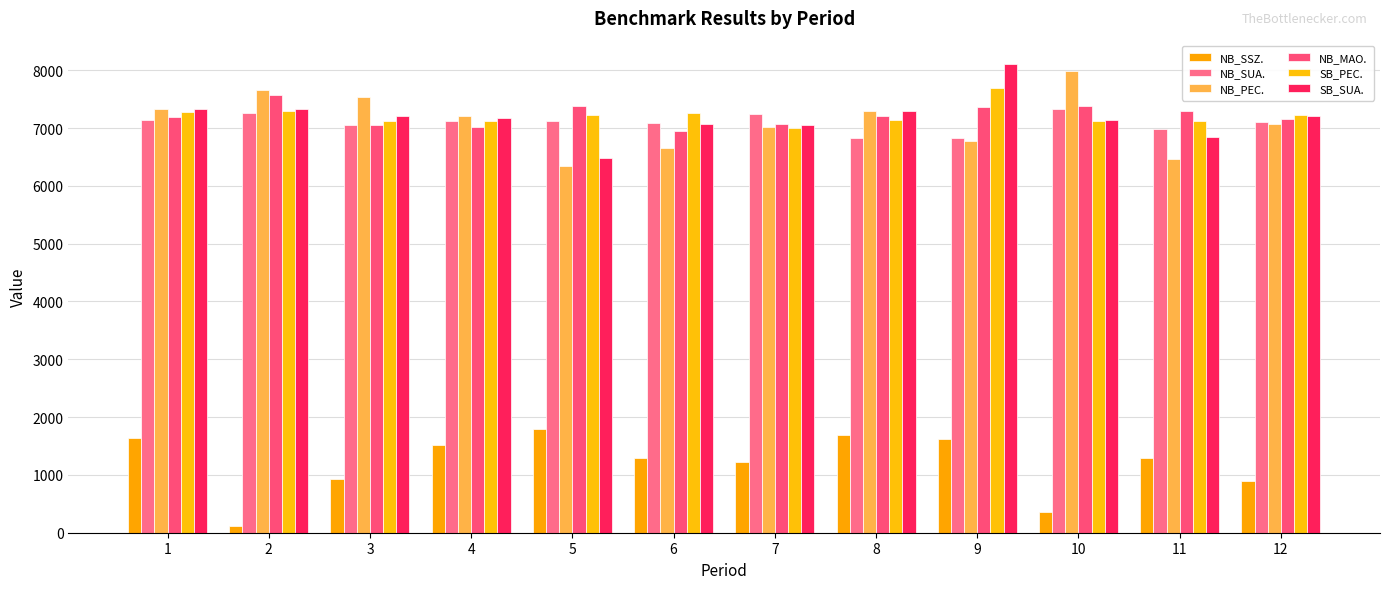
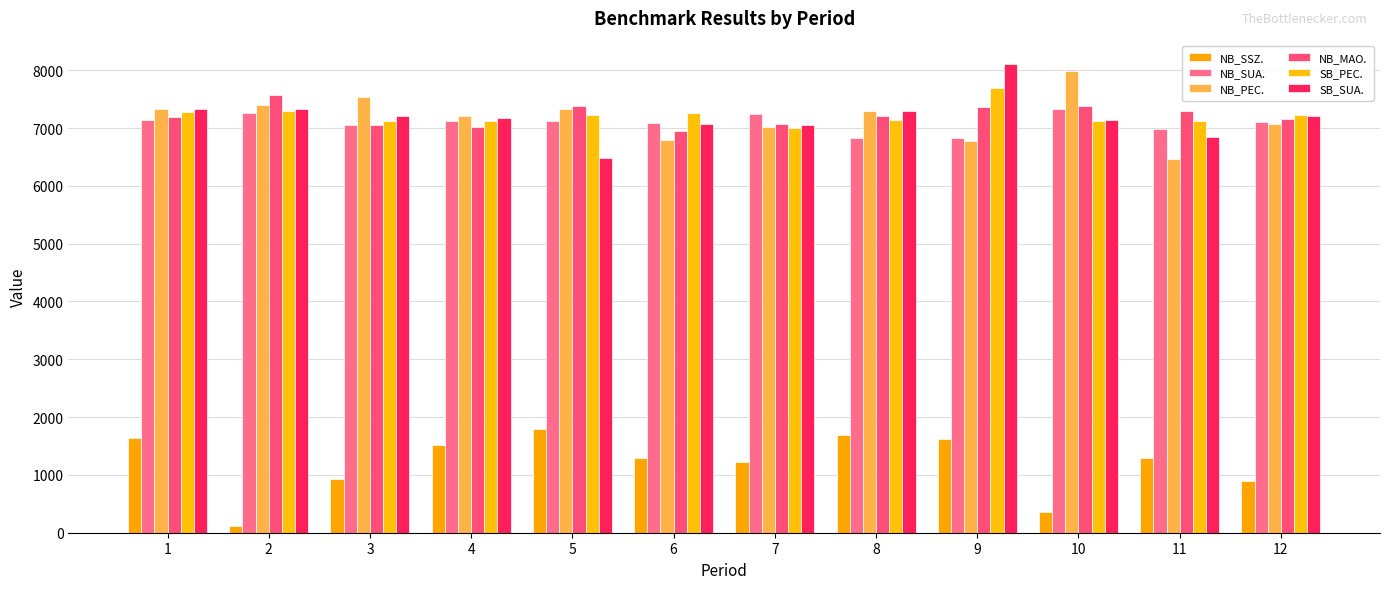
NB_PEC., 2: 7700 -> 7400
NB_PEC., 5: 6300 -> 7300
NB_PEC., 6: 6700 -> 6800
